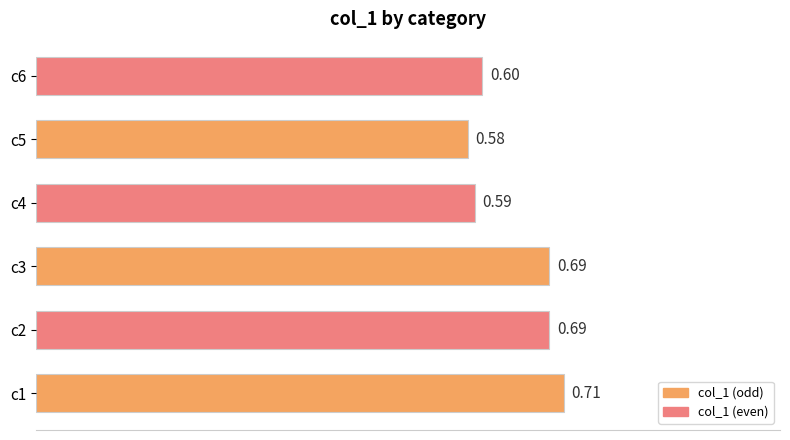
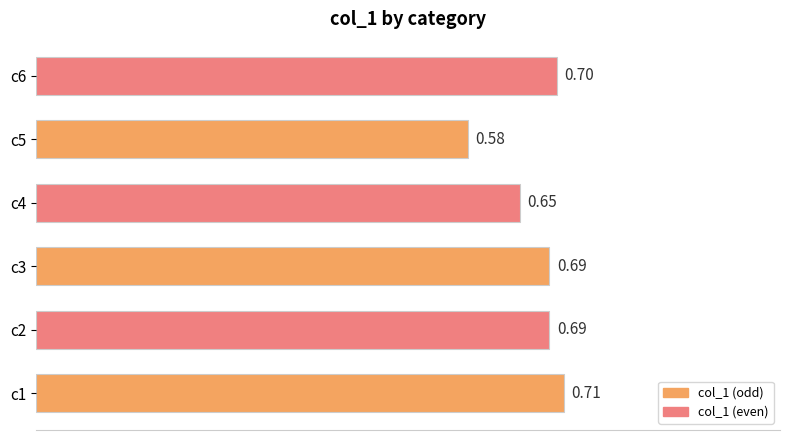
c6: 0.60 -> 0.70
c4: 0.59 -> 0.65
